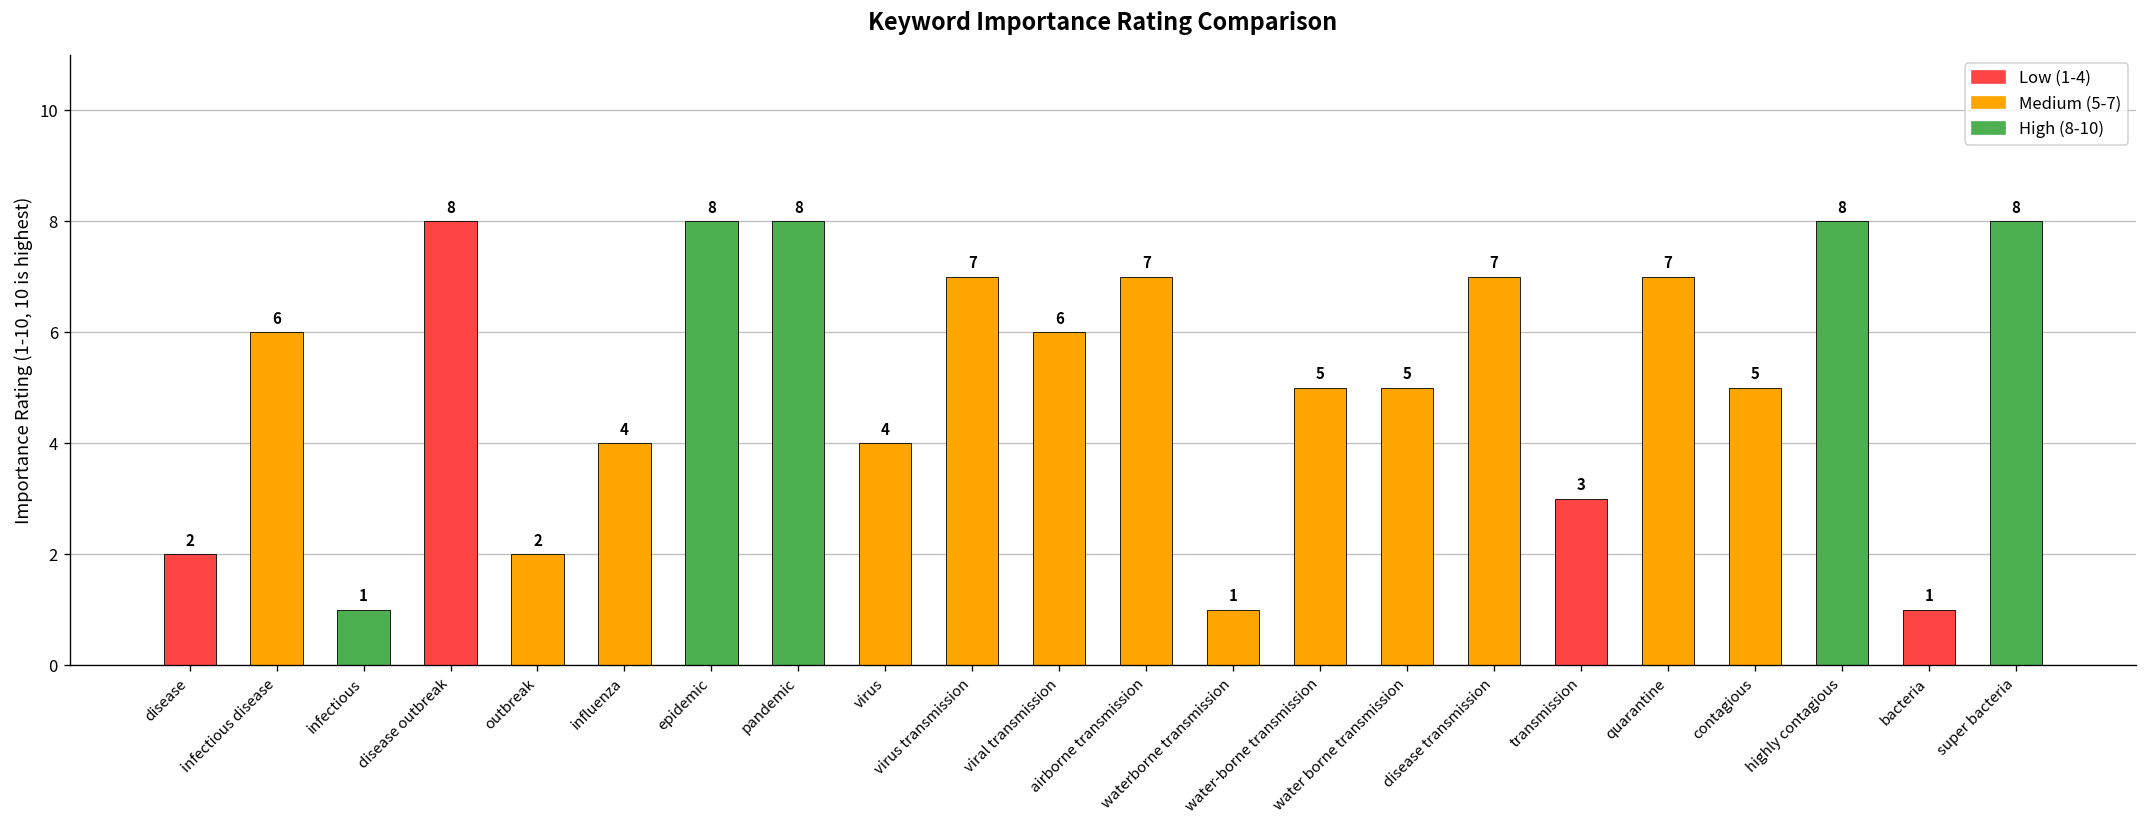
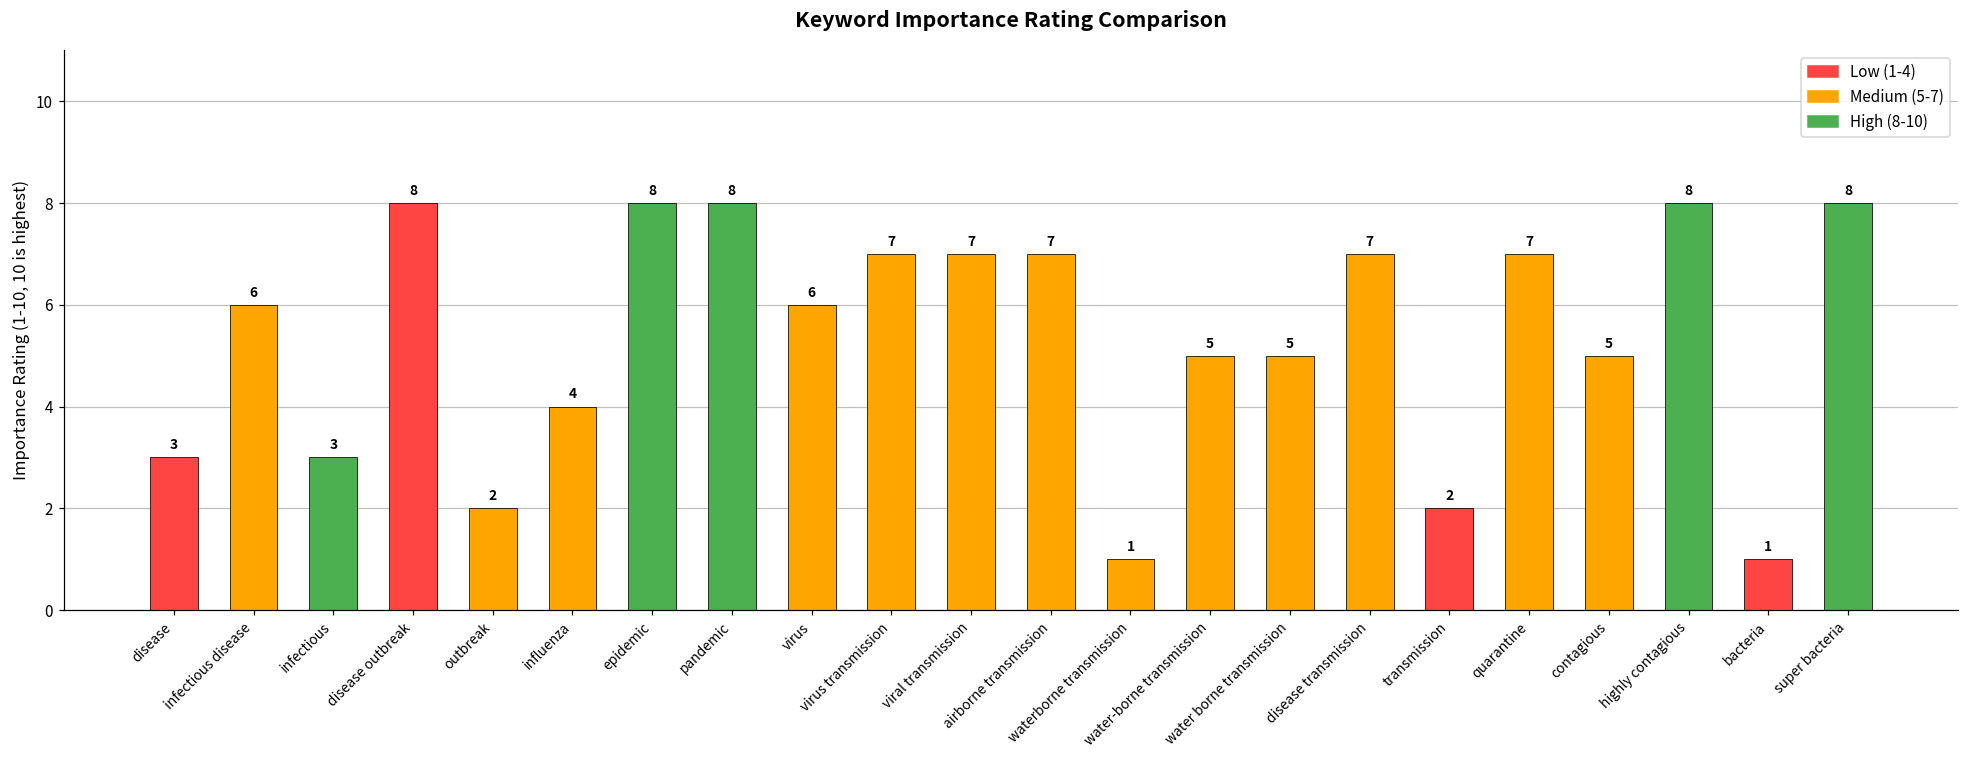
disease: 2 -> 3
infectious: 1 -> 3
virus: 4 -> 6
viral transmission: 6 -> 7
transmission: 3 -> 2
